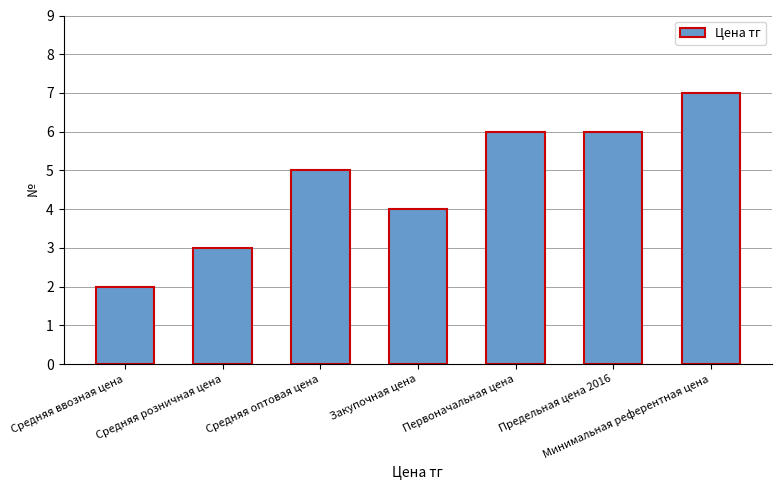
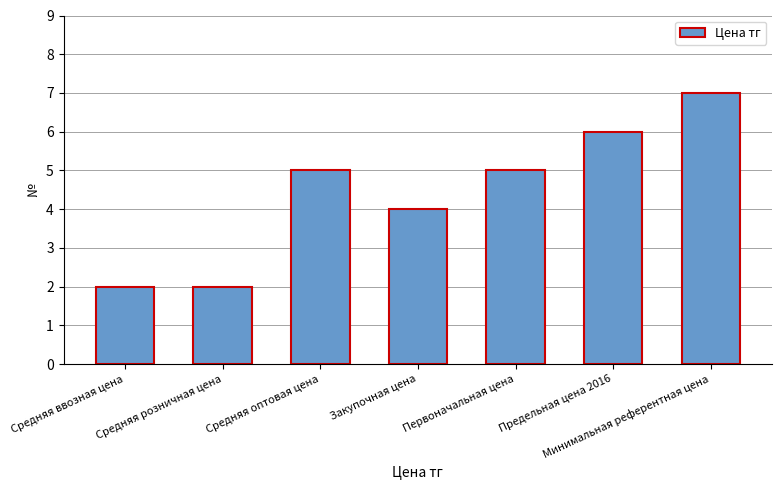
Средняя розничная цена: 3 -> 2
Первоначальная цена: 6 -> 5
